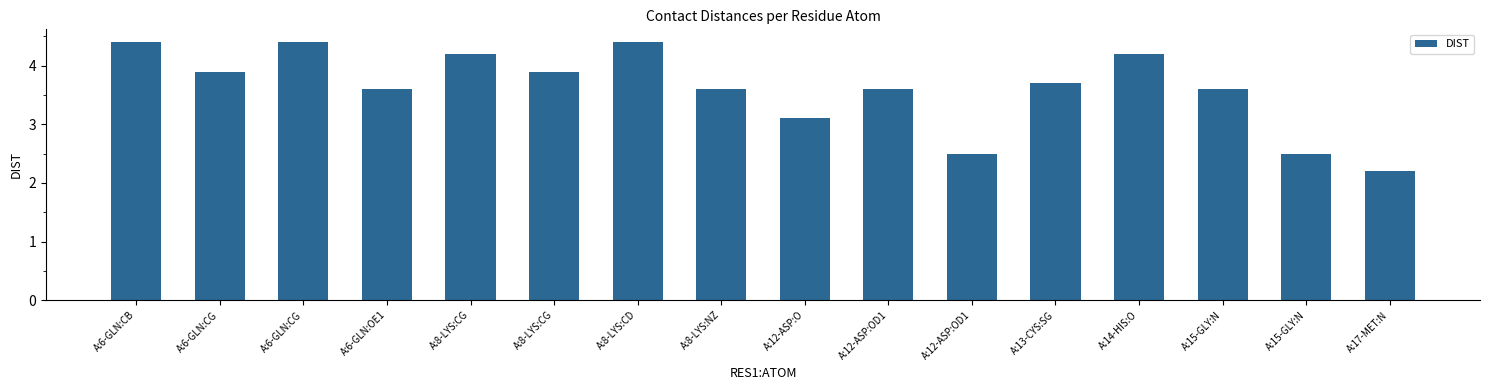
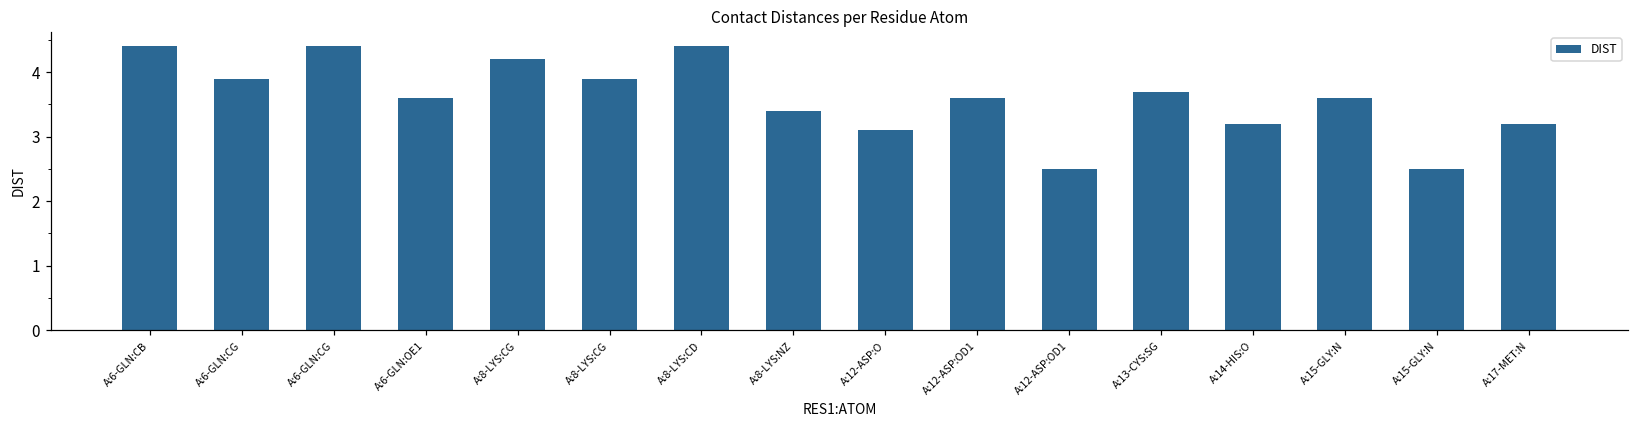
A:8-LYS:NZ: 3.6 -> 3.4
A:14-HIS:O: 4.2 -> 3.2
A:17-MET:N: 2.2 -> 3.2
